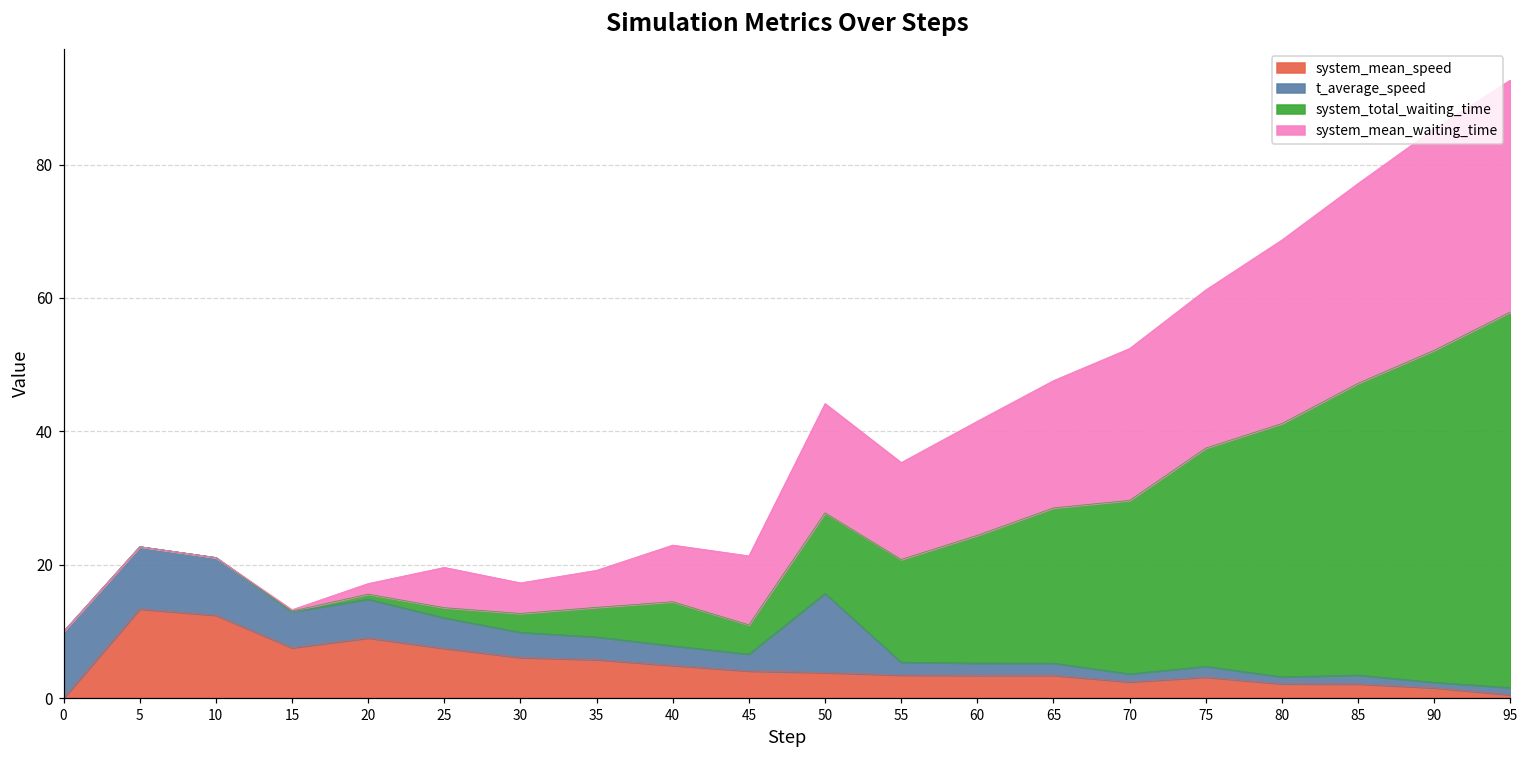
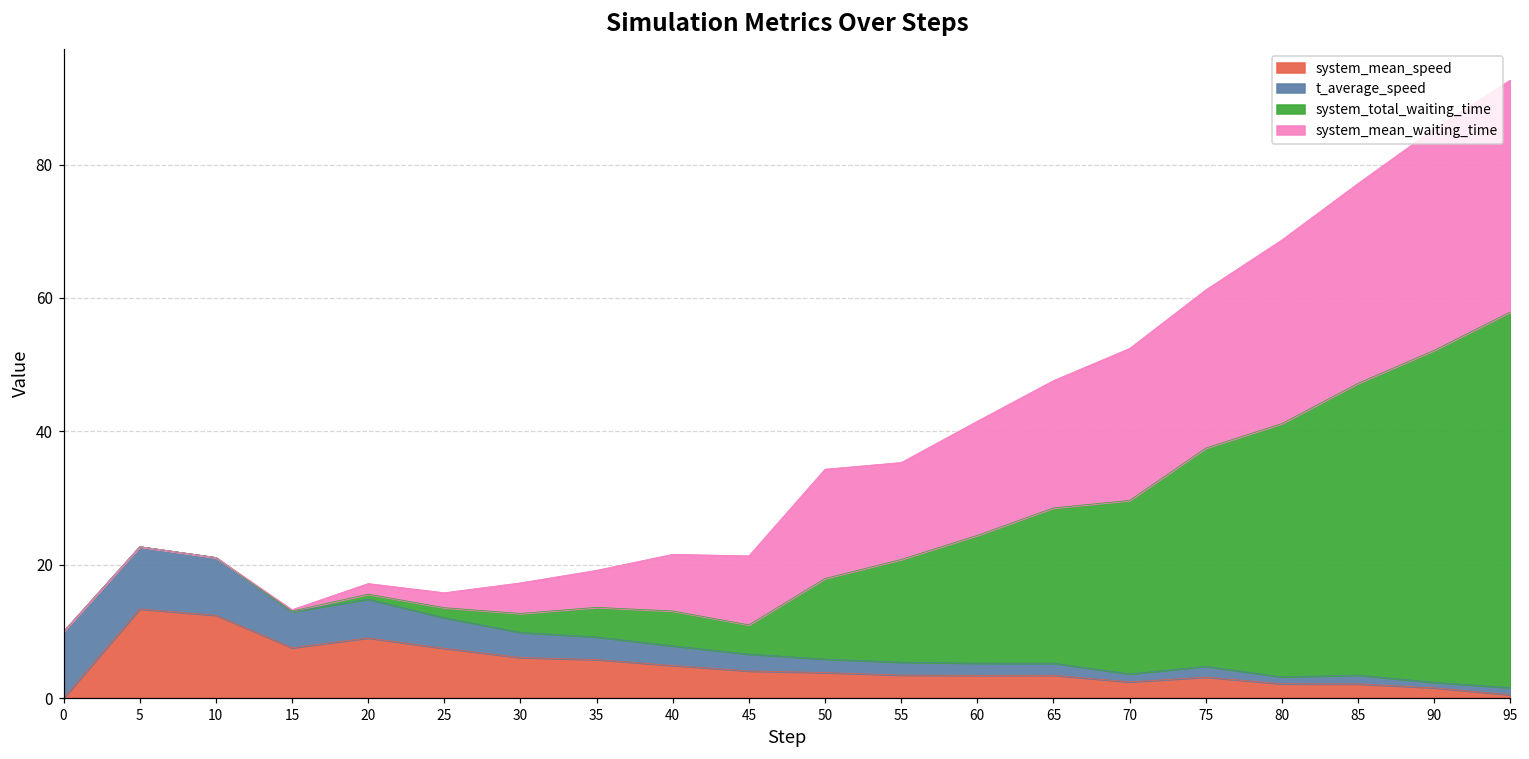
system_mean_waiting_time, 25: 6 -> 2
system_total_waiting_time, 40: 7 -> 5
t_average_speed, 50: 12 -> 2
